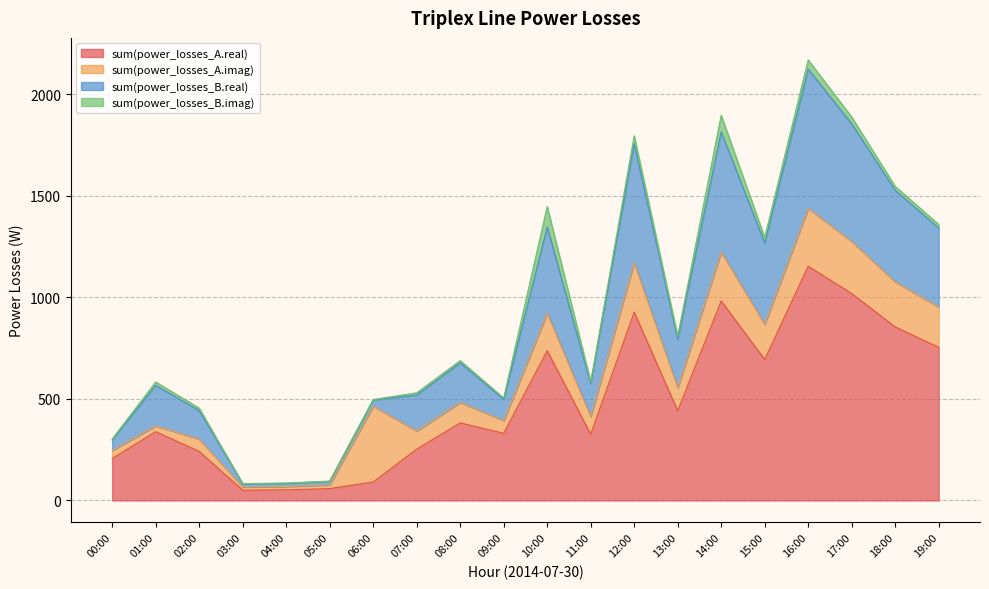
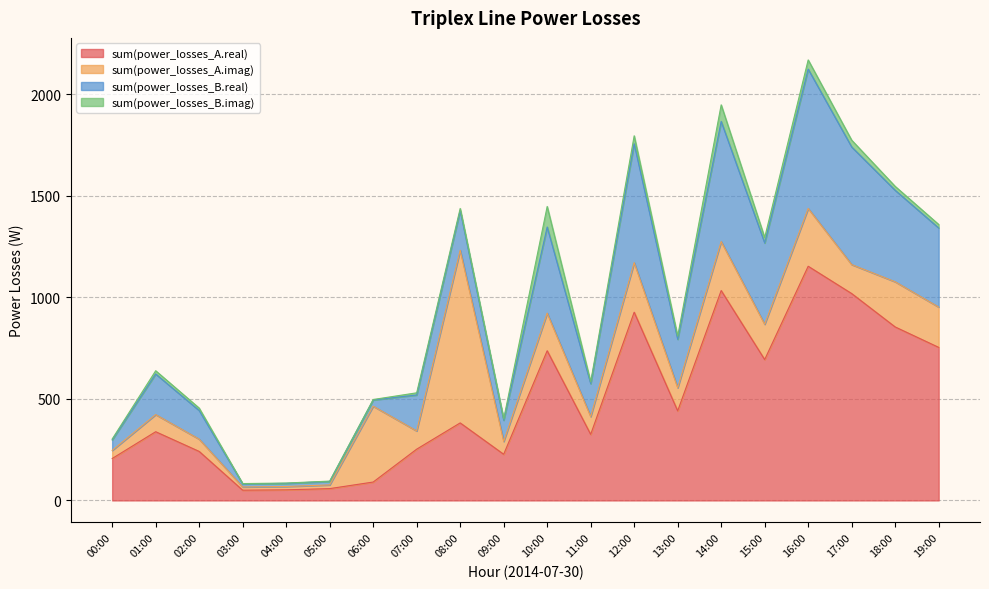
sum(power_losses_A.imag), 01:00: 30 -> 80
sum(power_losses_A.imag), 08:00: 100 -> 850
sum(power_losses_A.real), 09:00: 330 -> 230
sum(power_losses_A.real), 14:00: 980 -> 1030
sum(power_losses_A.imag), 17:00: 260 -> 140
